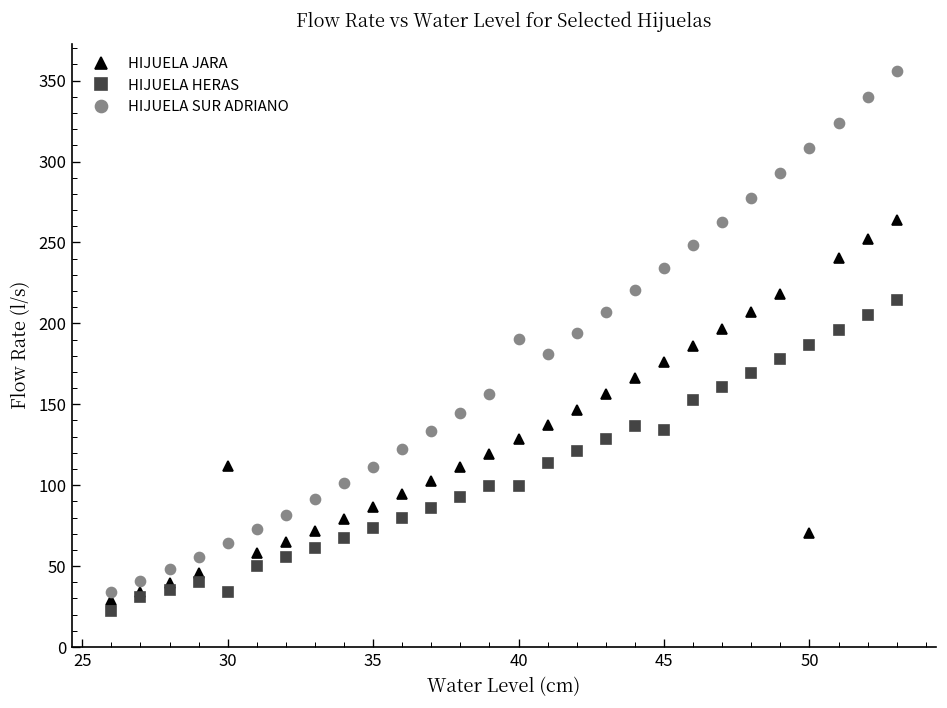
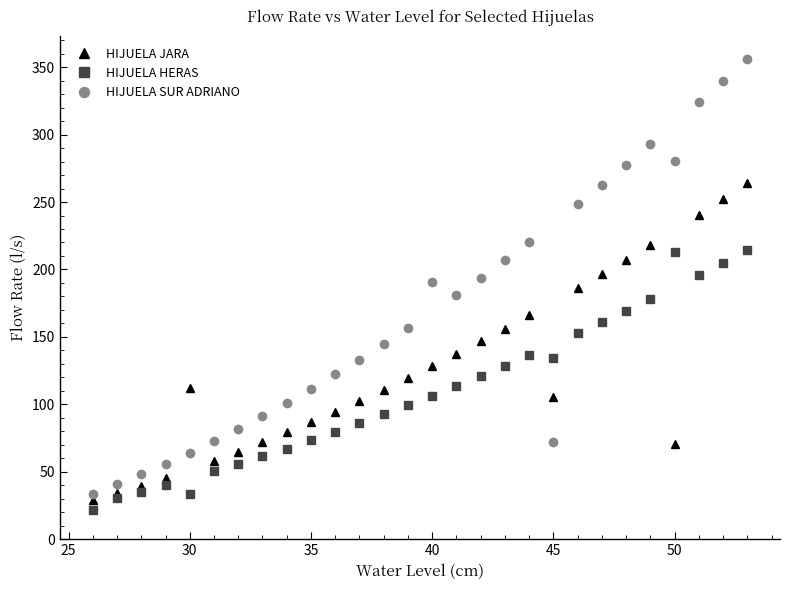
HIJUELA HERAS, 40: 100 -> 106
HIJUELA JARA, 45: 176 -> 106
HIJUELA SUR ADRIANO, 45: 234 -> 72
HIJUELA HERAS, 50: 187 -> 213
HIJUELA SUR ADRIANO, 50: 308 -> 280
